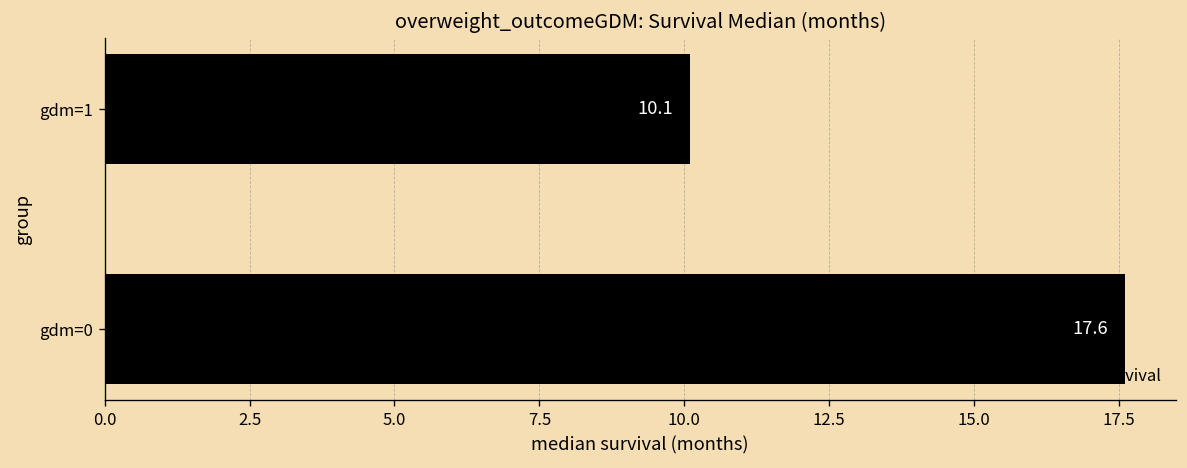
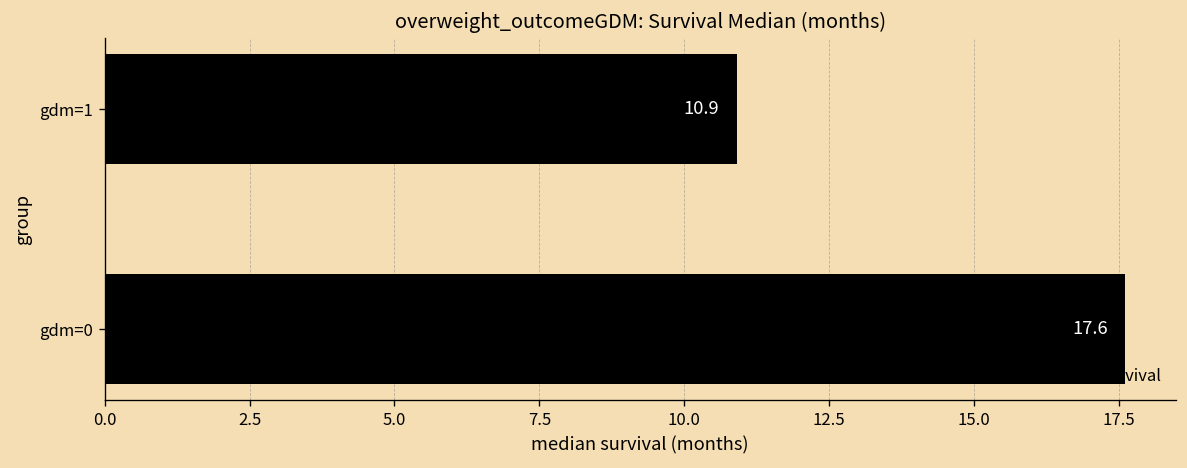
gdm=1: 10.1 -> 10.9
